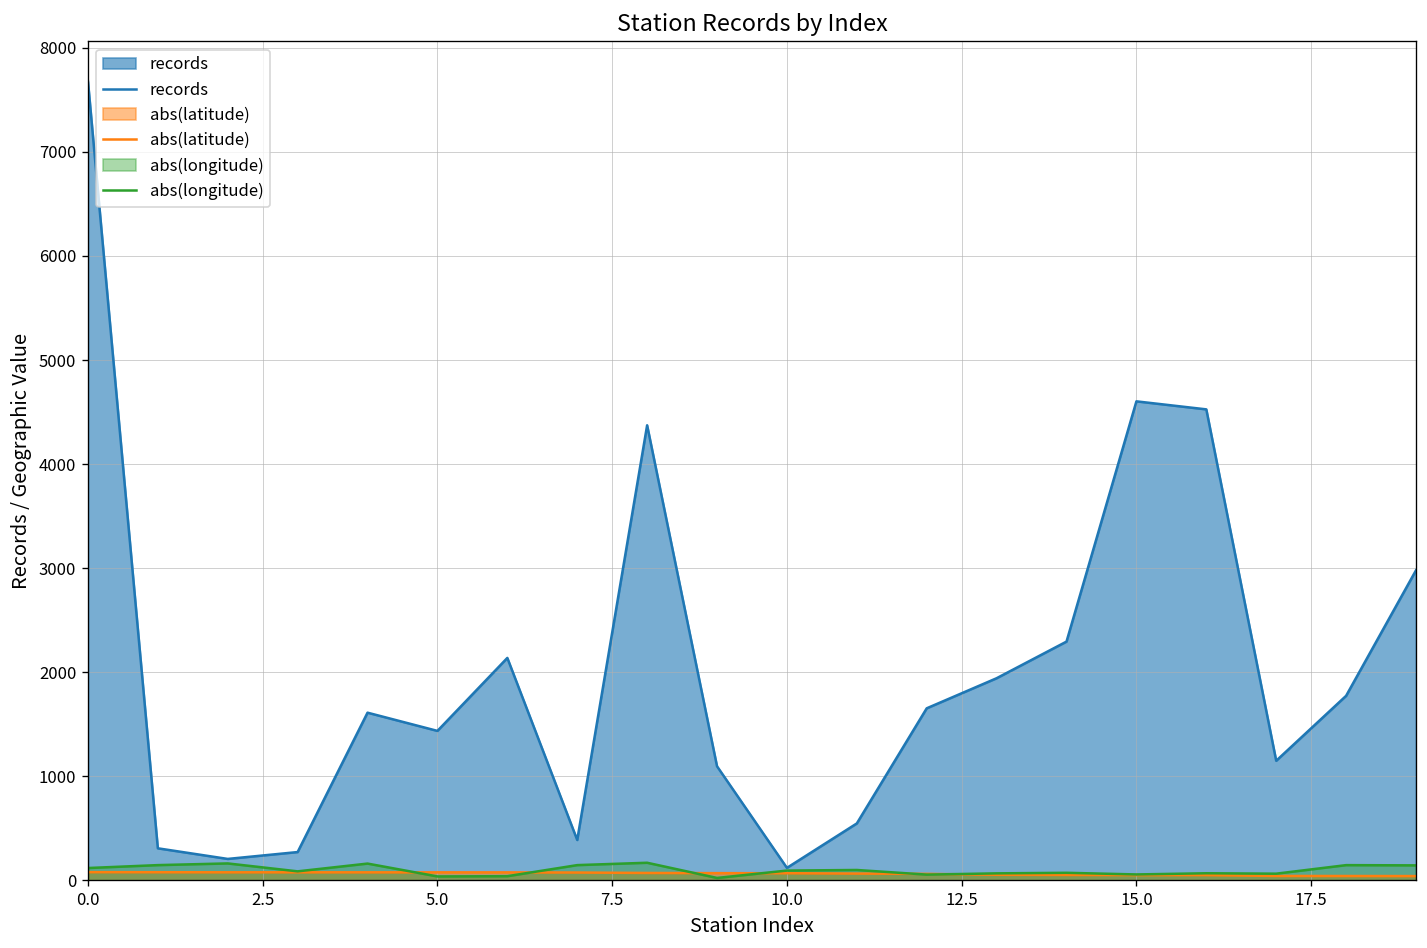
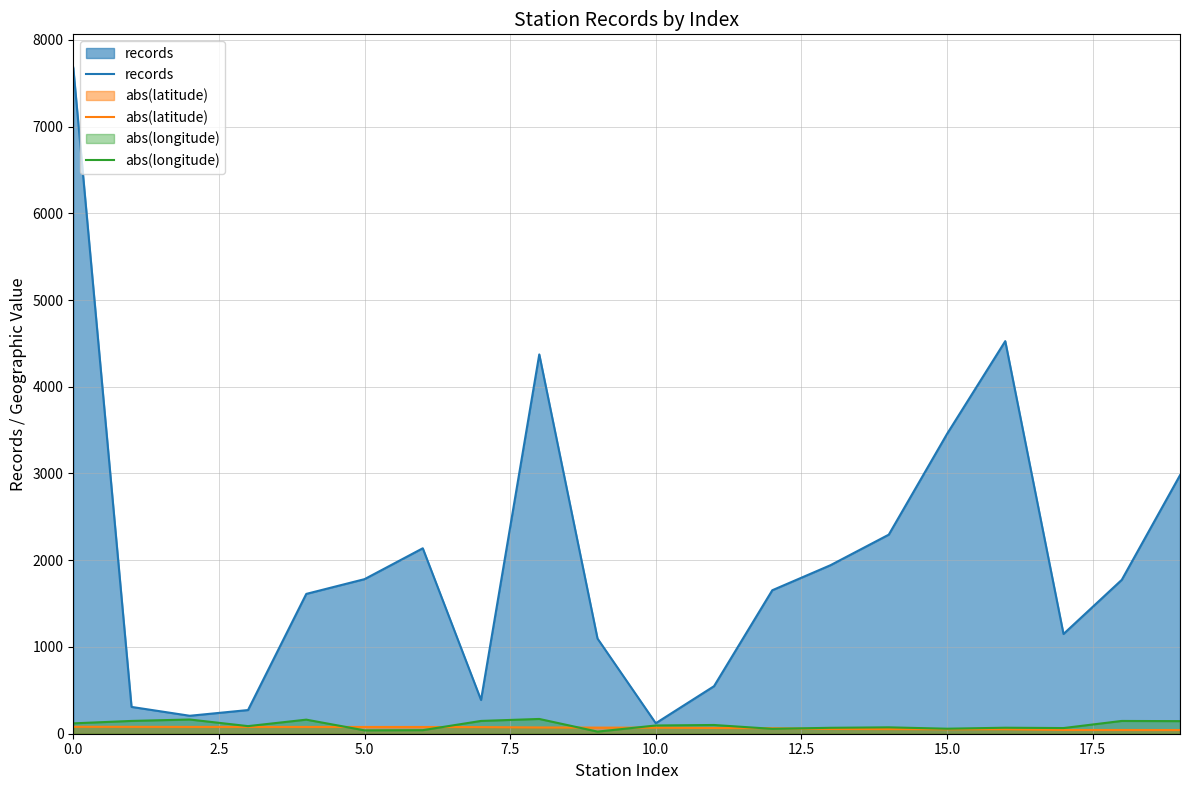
records, 5.0: 1400 -> 1800
records, 15.0: 4600 -> 3500
